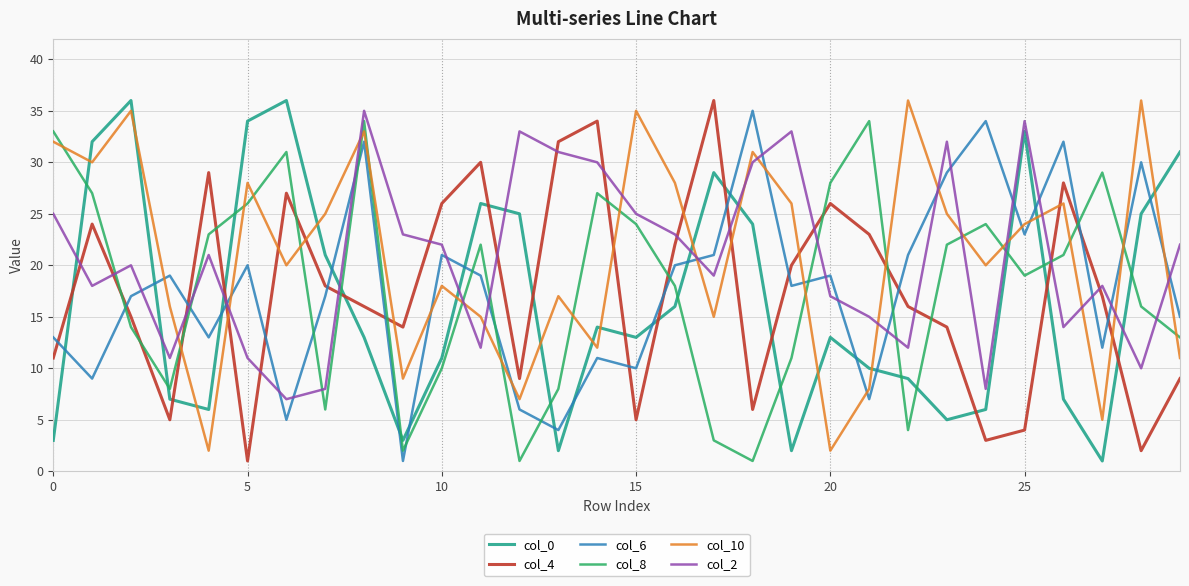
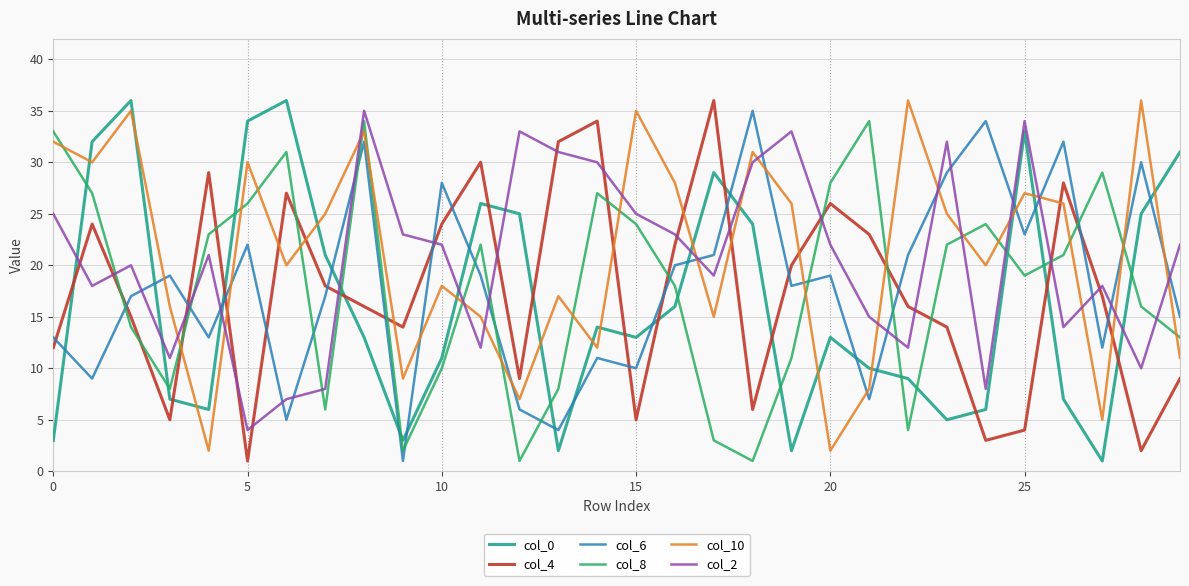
col_4, 0: 11 -> 12
col_6, 5: 20 -> 22
col_10, 5: 28 -> 30
col_2, 5: 11 -> 4
col_4, 10: 26 -> 24
col_6, 10: 21 -> 28
col_2, 20: 17 -> 22
col_10, 25: 24 -> 27
